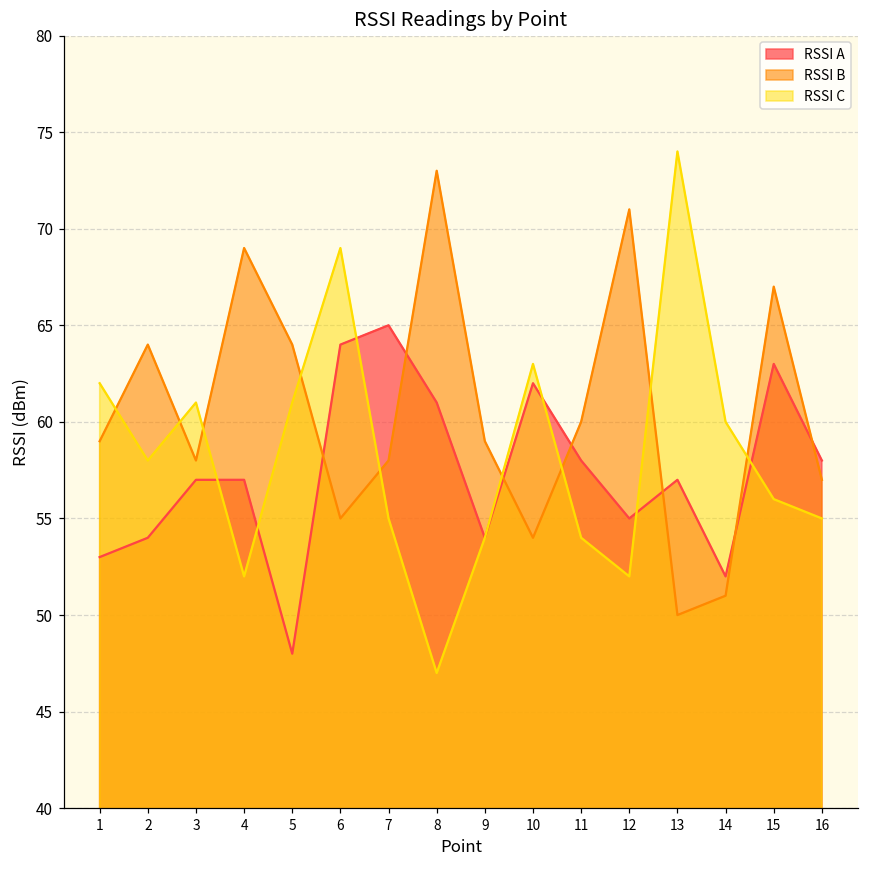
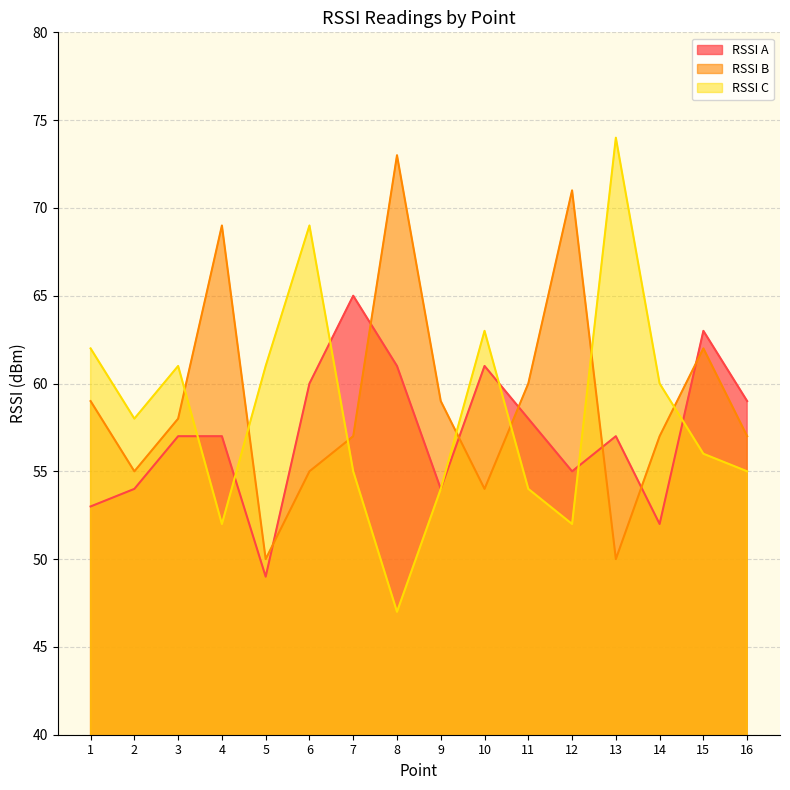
RSSI B, 2: 64 -> 55
RSSI A, 5: 48 -> 49
RSSI B, 5: 64 -> 50
RSSI A, 6: 64 -> 60
RSSI B, 7: 58 -> 57
RSSI A, 10: 62 -> 61
RSSI B, 14: 51 -> 57
RSSI B, 15: 67 -> 62
RSSI A, 16: 58 -> 59
